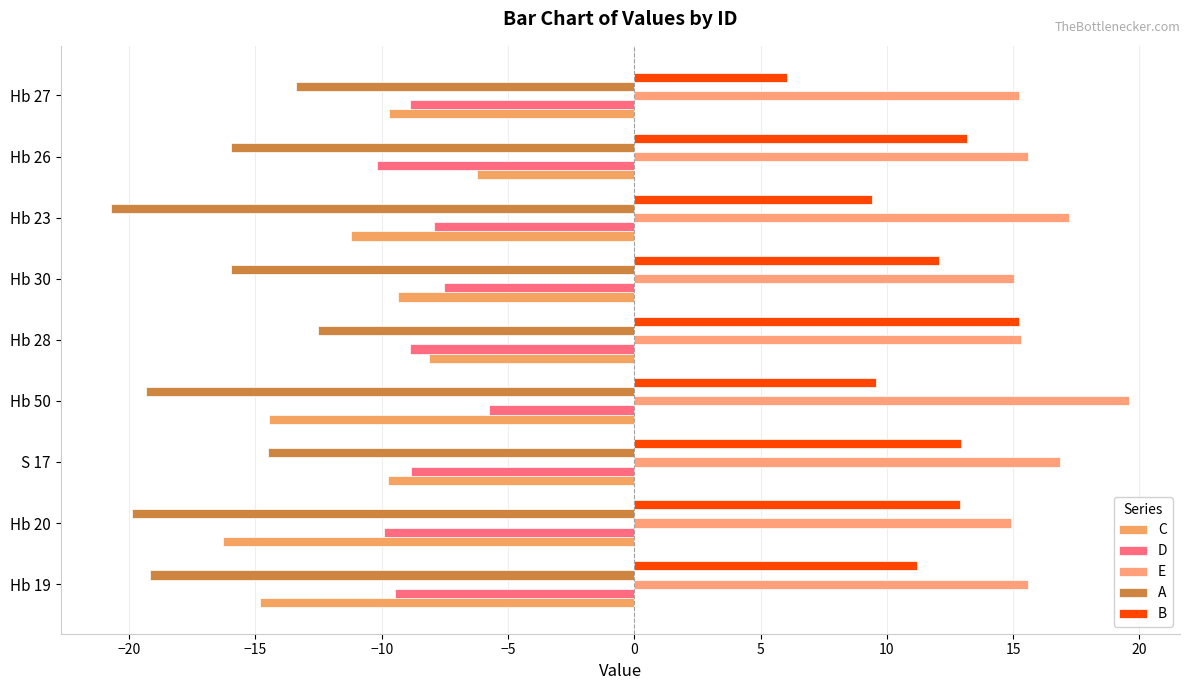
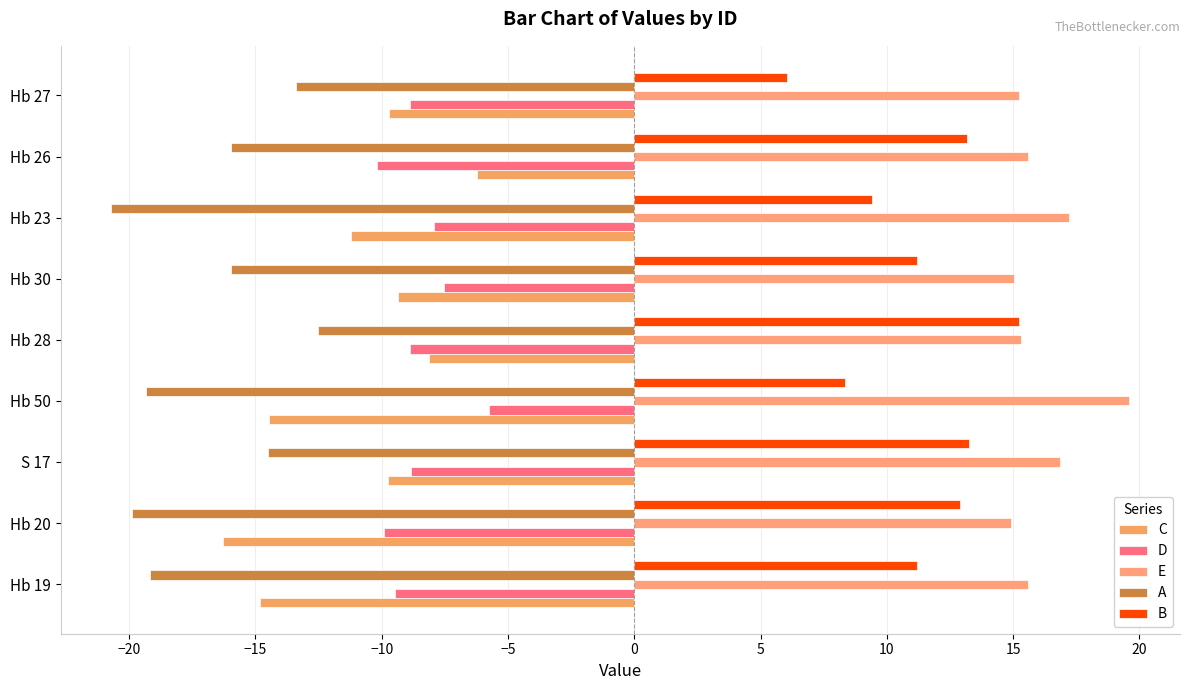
B, Hb 30: 12.1 -> 11.2
B, Hb 50: 9.6 -> 8.3
B, S 17: 12.9 -> 13.3
